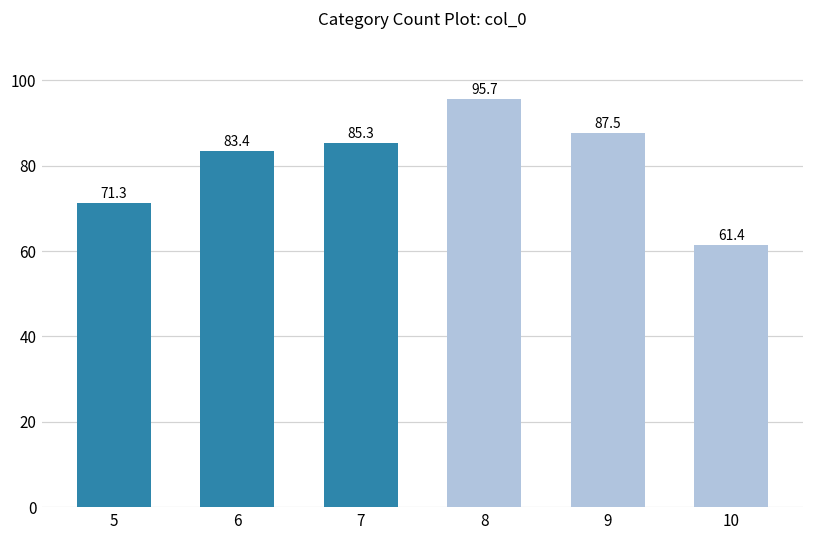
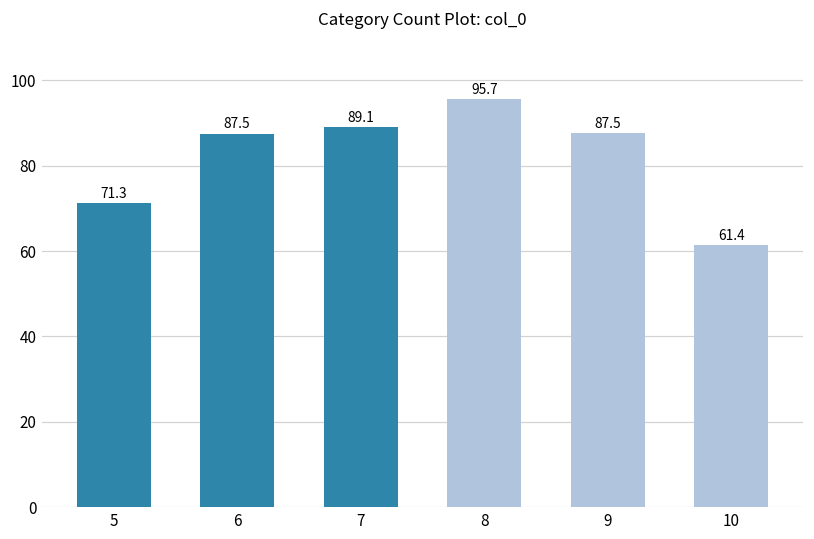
6: 83.4 -> 87.5
7: 85.3 -> 89.1
